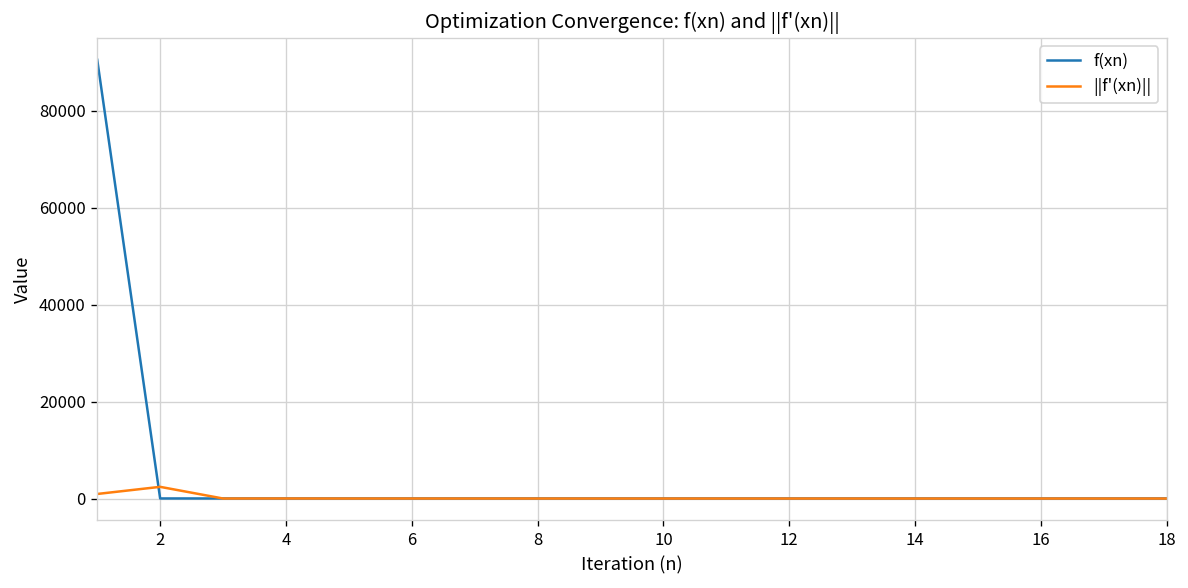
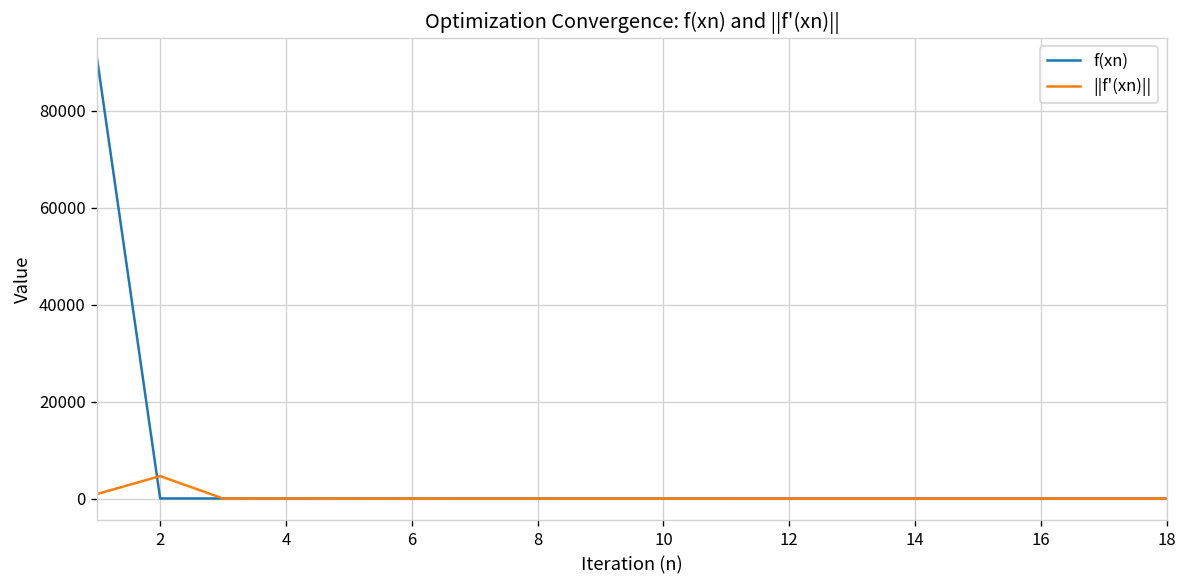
||f'(xn)||, 2: 2000 -> 5000
